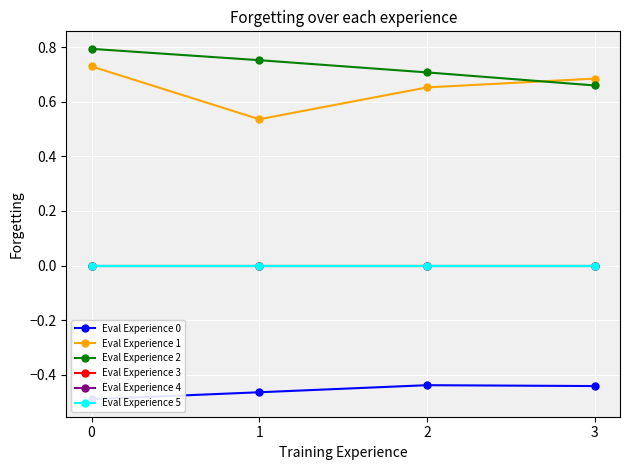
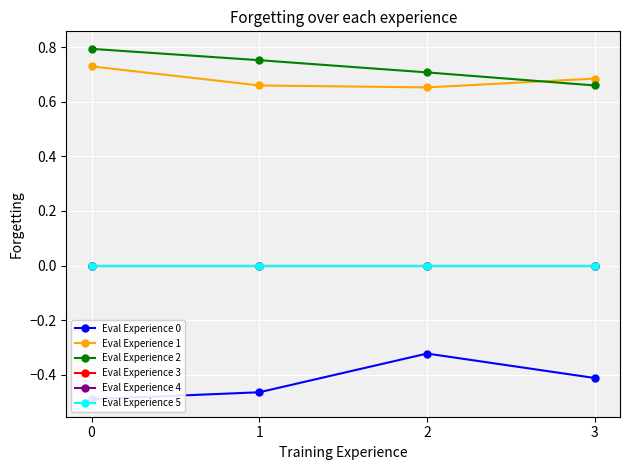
Eval Experience 1, 1: 0.54 -> 0.66
Eval Experience 0, 2: -0.44 -> -0.32
Eval Experience 0, 3: -0.44 -> -0.41
